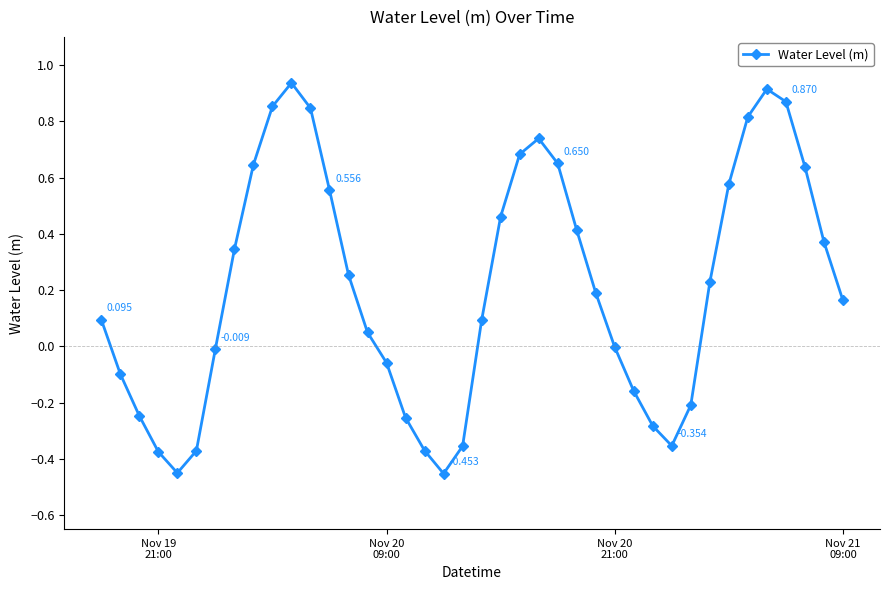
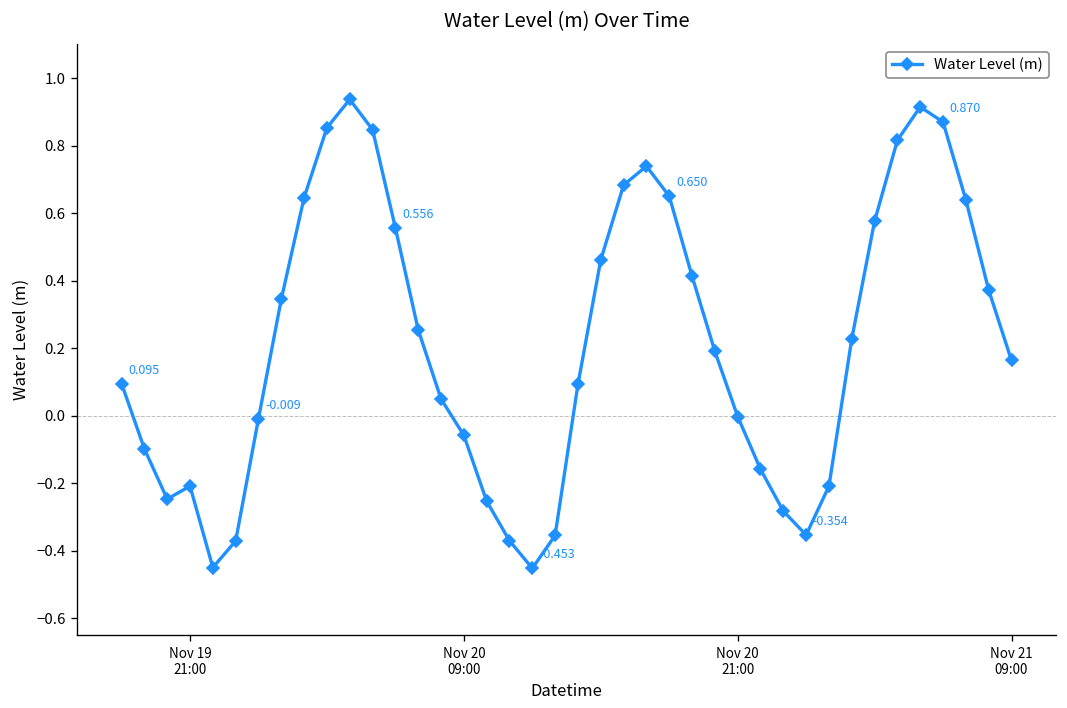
Nov 19 21:00: -0.38 -> -0.21
